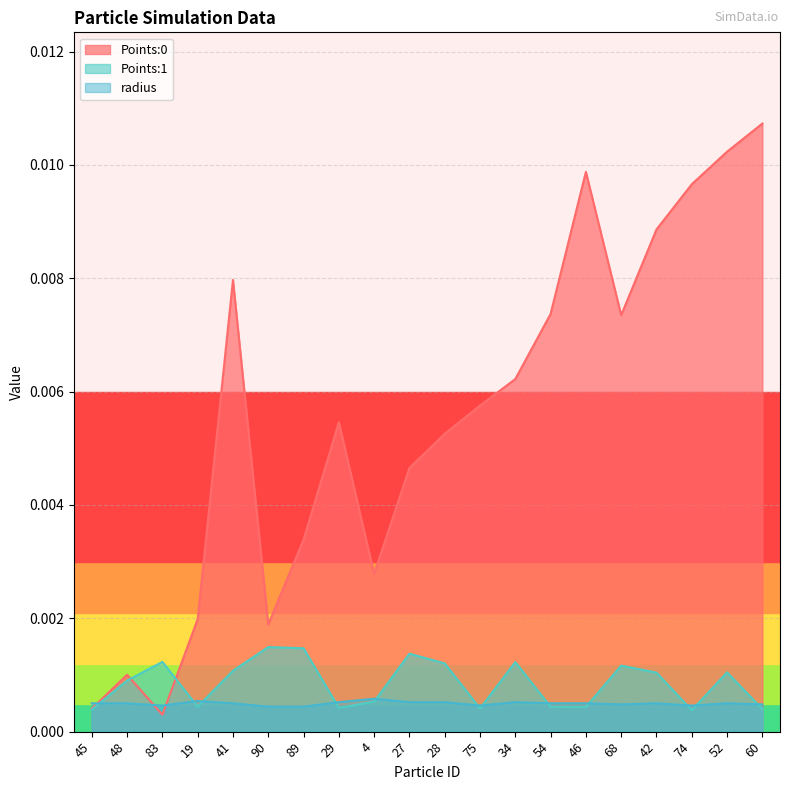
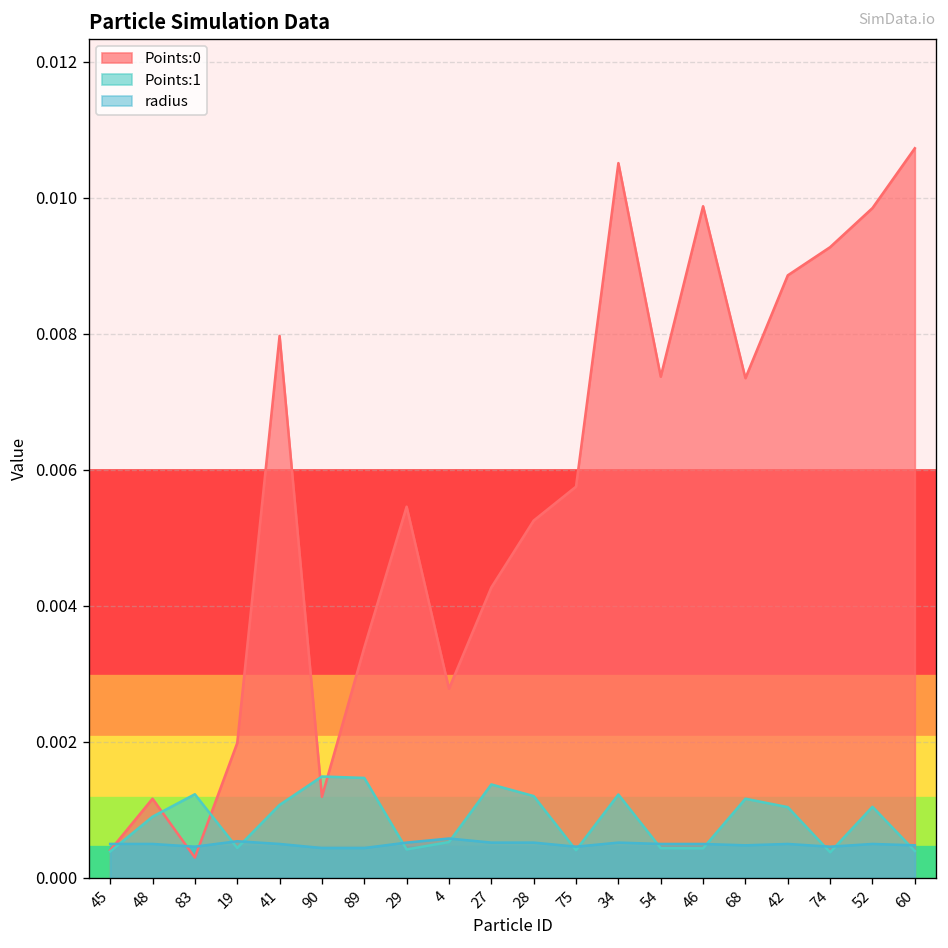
Points:0, 48: 0.0010 -> 0.0012
Points:0, 90: 0.0019 -> 0.0012
Points:0, 27: 0.0047 -> 0.0043
Points:0, 34: 0.0062 -> 0.0105
Points:0, 74: 0.0097 -> 0.0093
Points:0, 52: 0.0102 -> 0.0099
